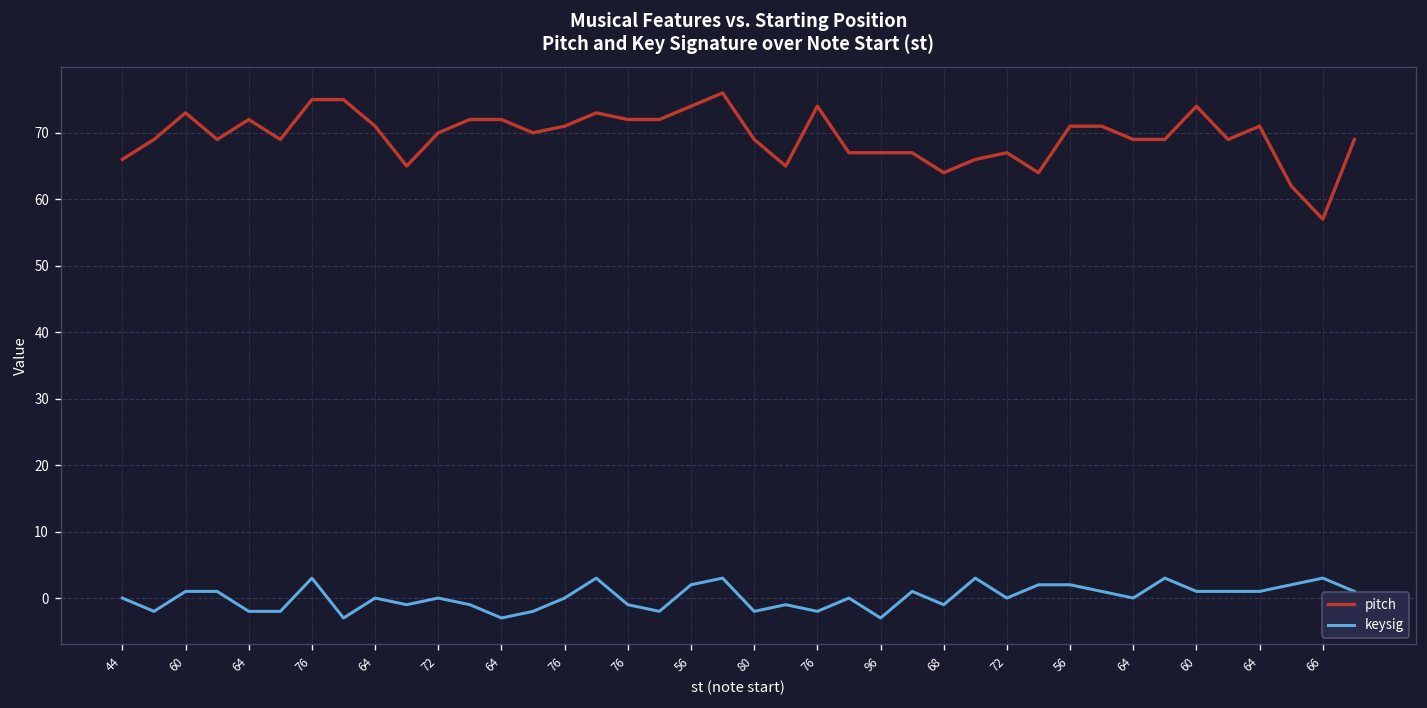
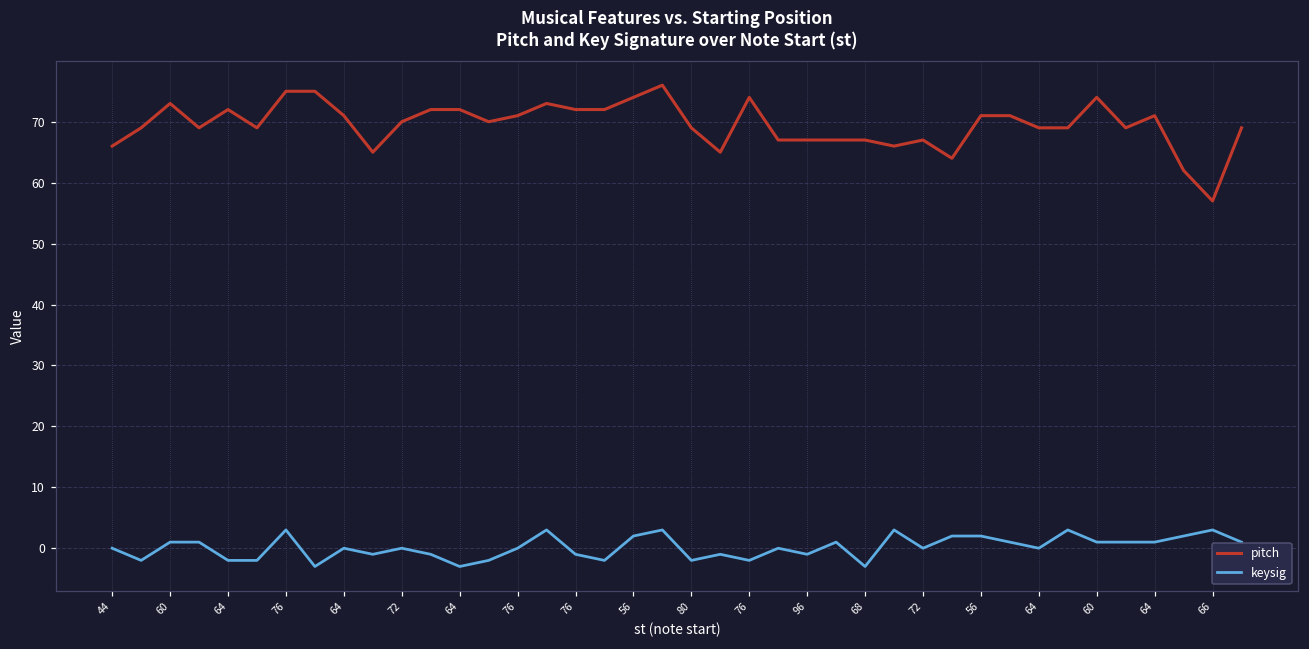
keysig, 96: -3 -> -1
pitch, 68: 64 -> 67
keysig, 68: -1 -> -3
